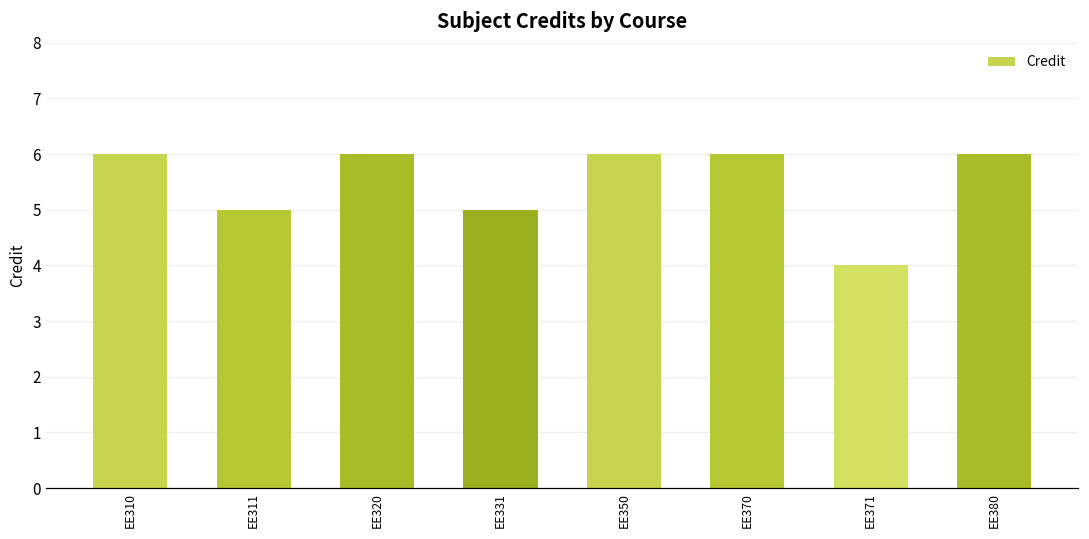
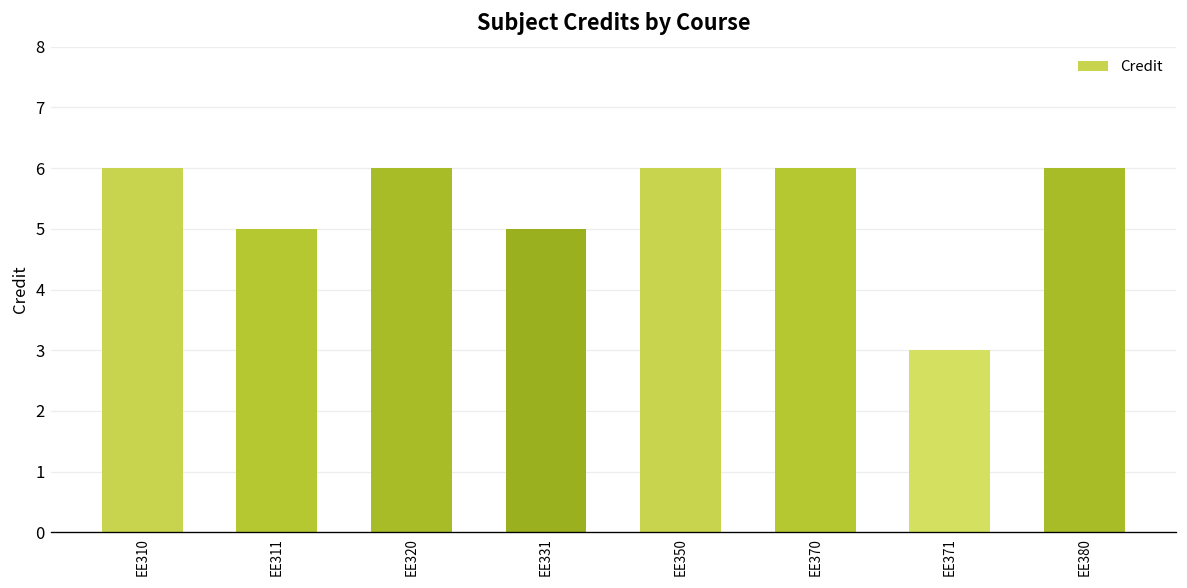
EE371: 4 -> 3
